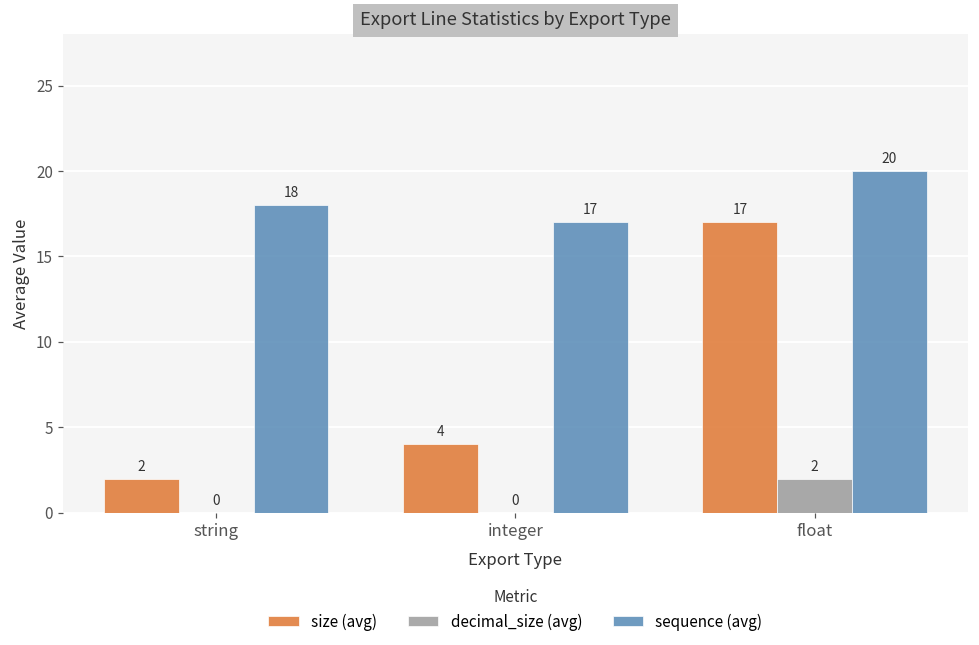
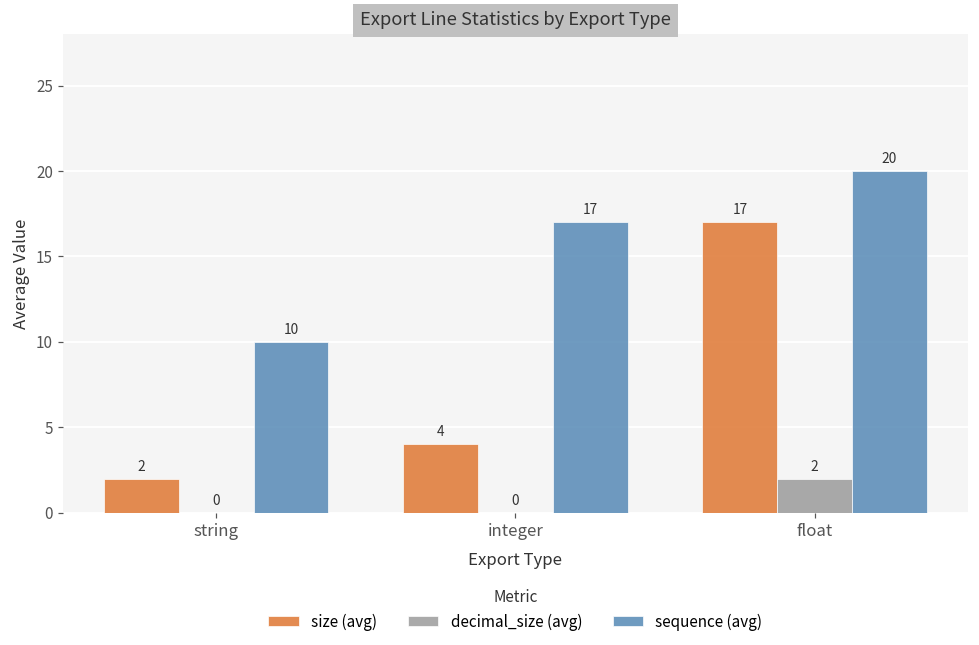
sequence (avg), string: 18 -> 10
